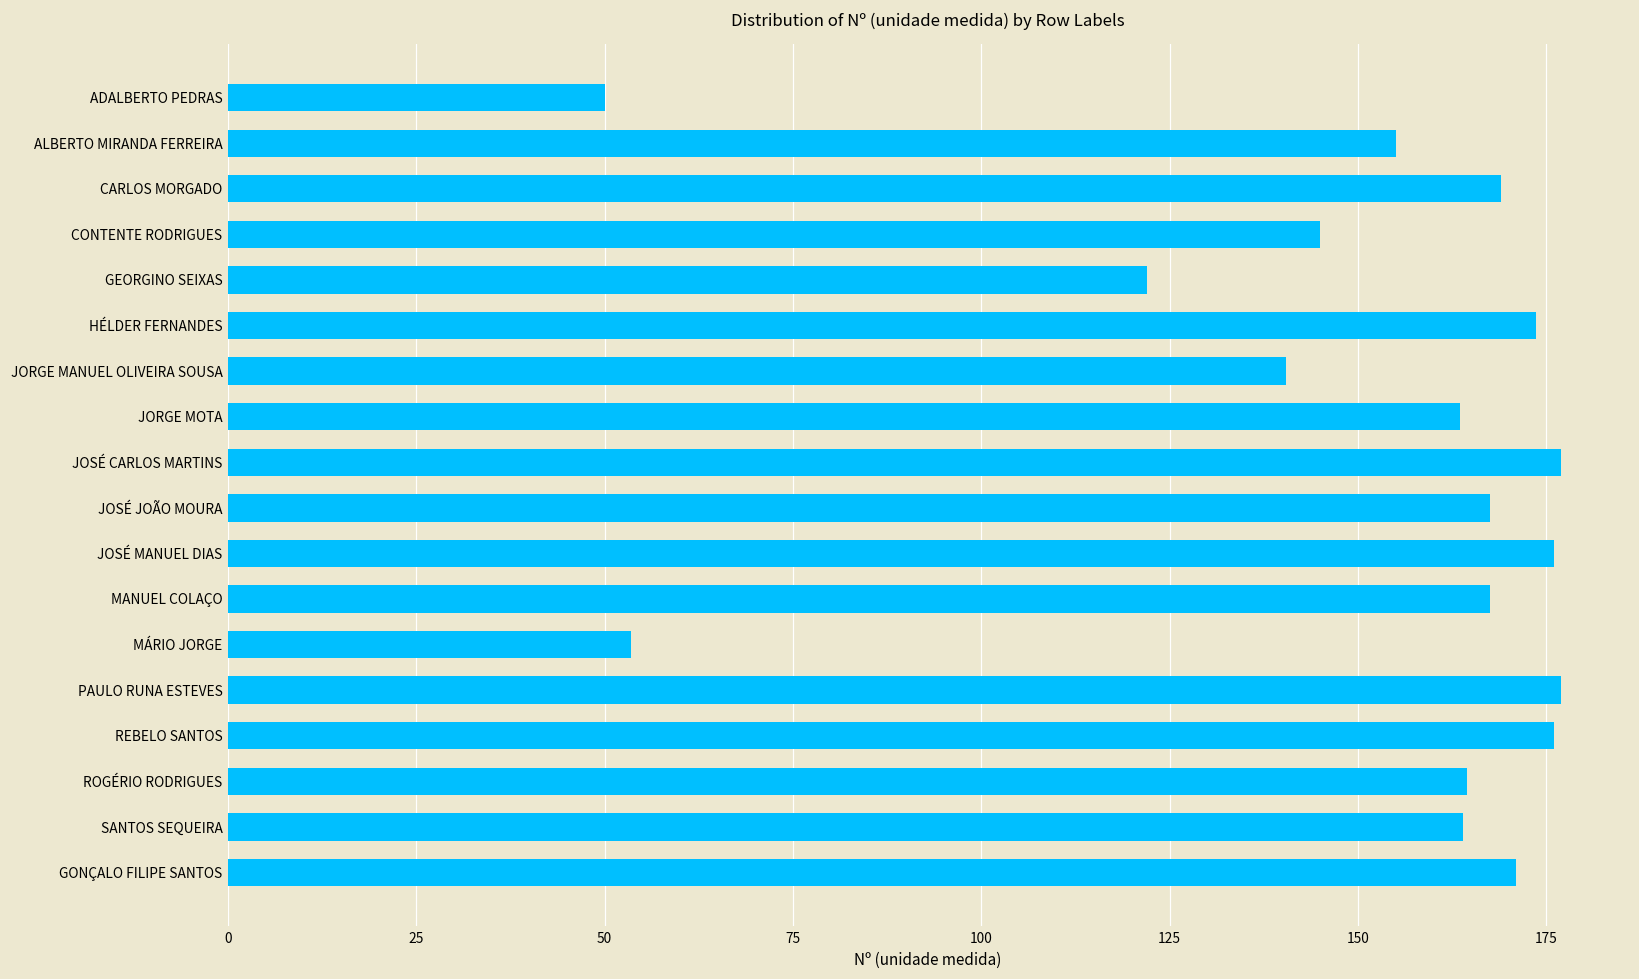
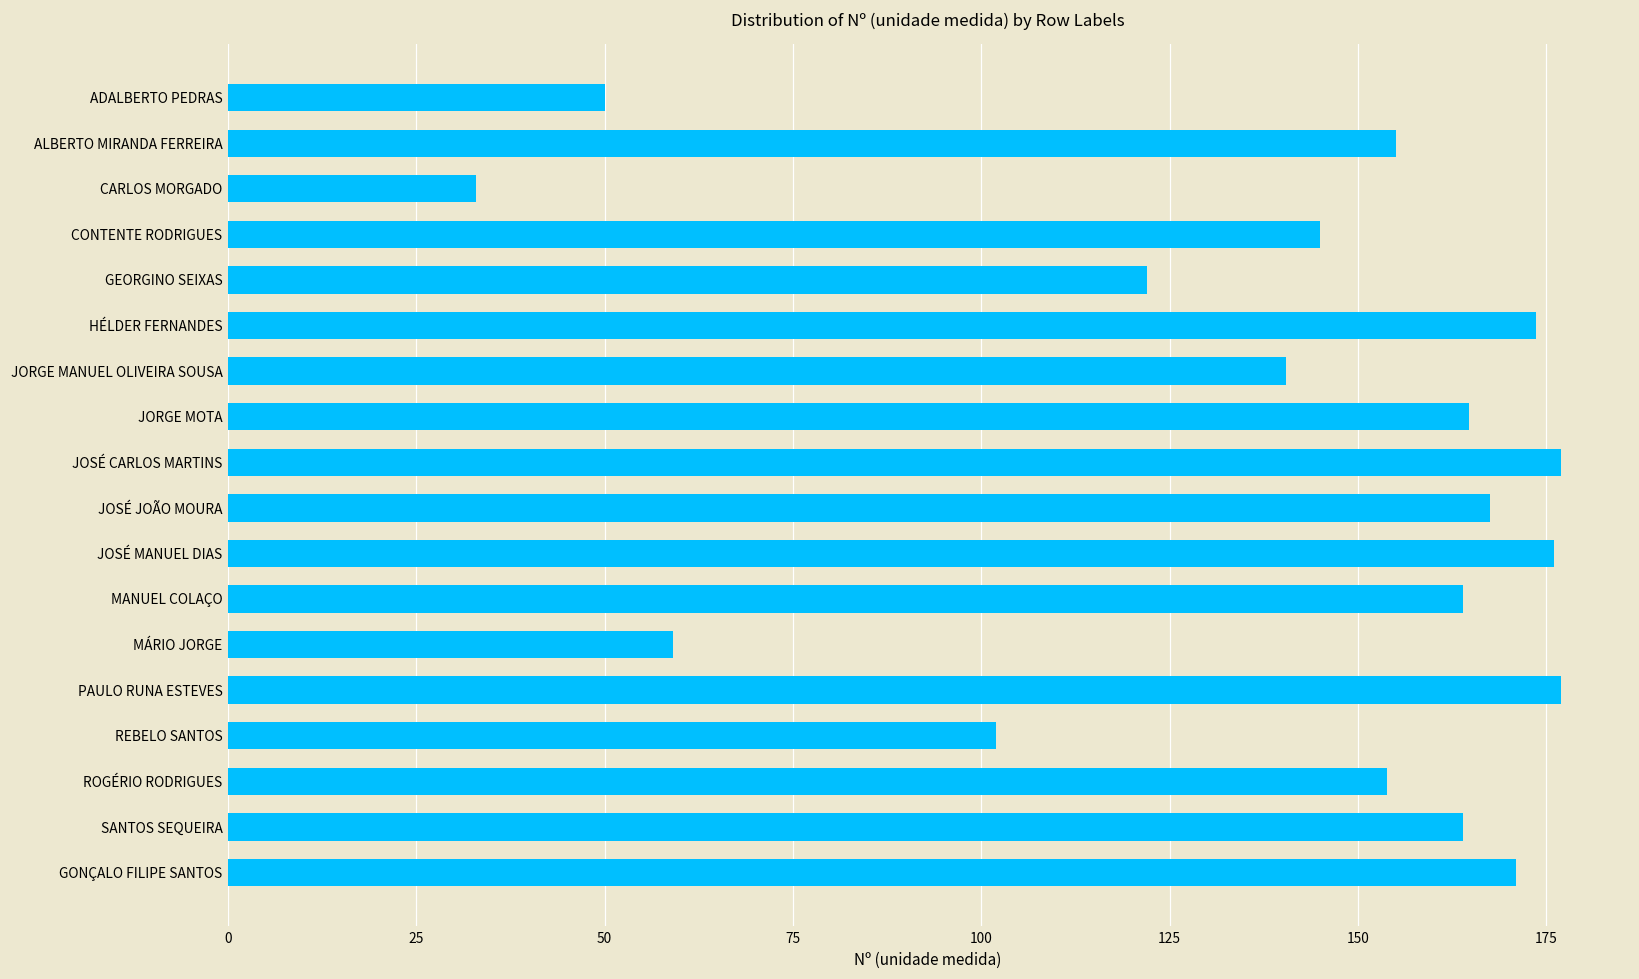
CARLOS MORGADO: 169 -> 33
JORGE MOTA: 164 -> 165
MANUEL COLAÇO: 168 -> 164
MÁRIO JORGE: 54 -> 59
REBELO SANTOS: 176 -> 102
ROGÉRIO RODRIGUES: 165 -> 154
